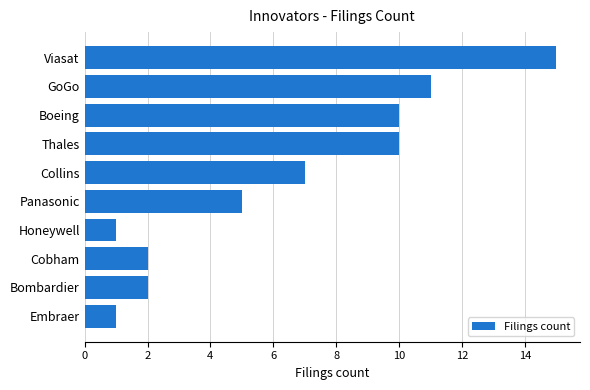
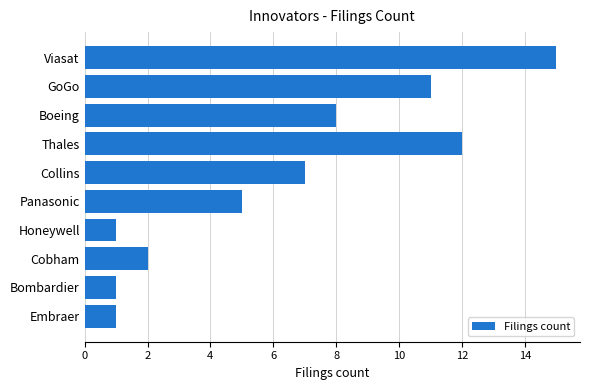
Boeing: 10 -> 8
Thales: 10 -> 12
Bombardier: 2 -> 1
